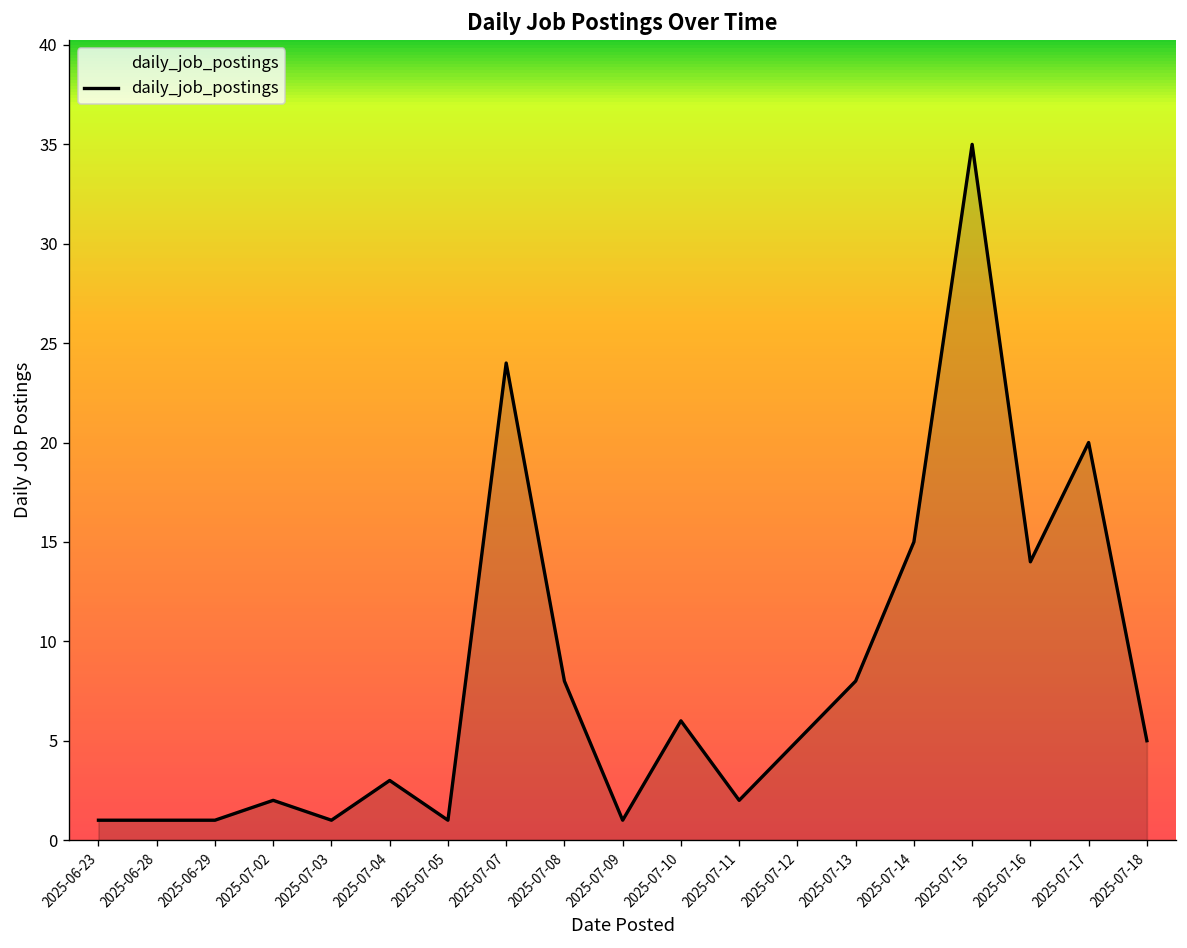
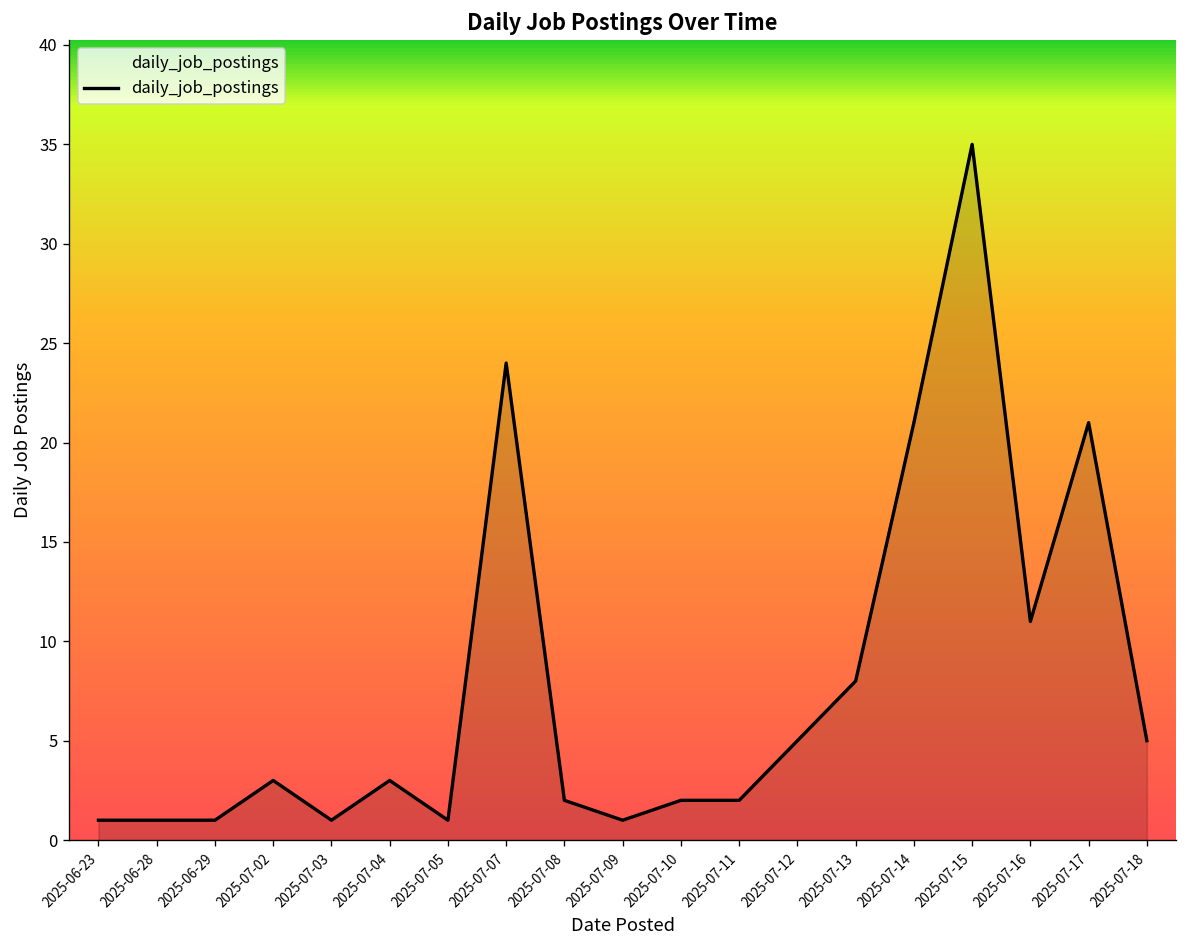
2025-07-02: 2 -> 3
2025-07-08: 8 -> 2
2025-07-10: 6 -> 2
2025-07-14: 15 -> 21
2025-07-16: 14 -> 11
2025-07-17: 20 -> 21
